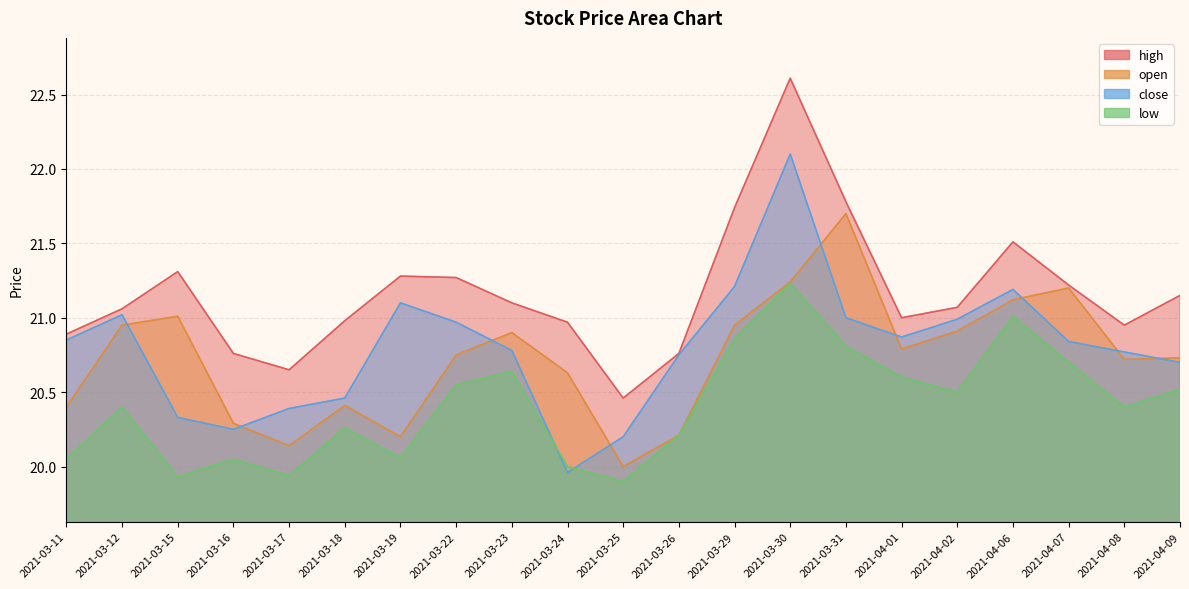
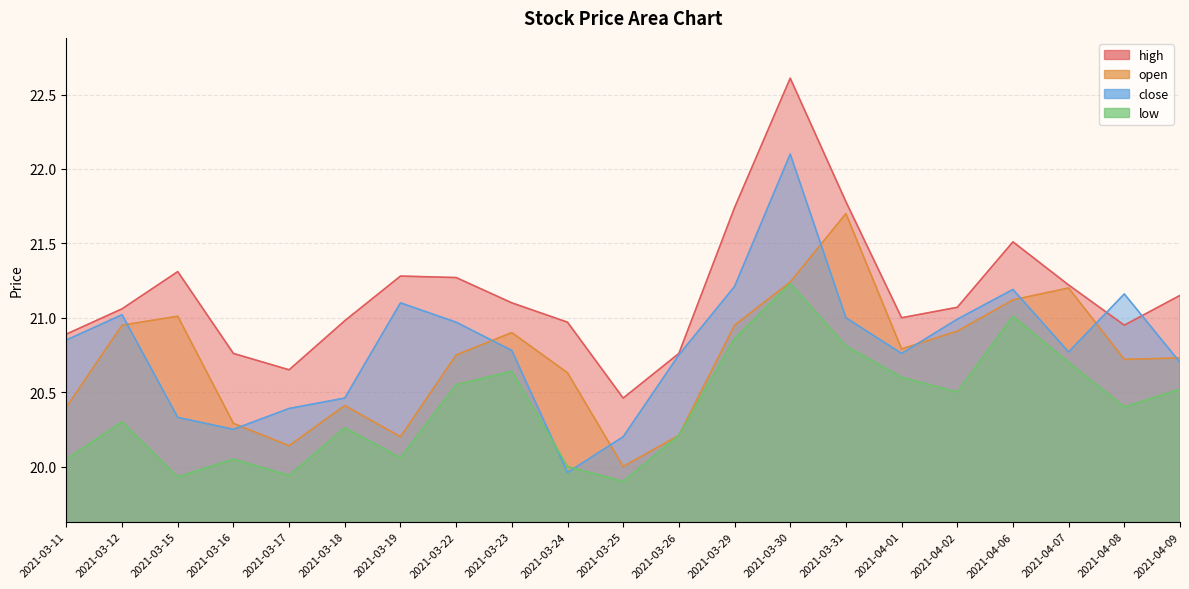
low, 2021-03-12: 20.4 -> 20.3
close, 2021-04-01: 20.87 -> 20.76
close, 2021-04-07: 20.84 -> 20.77
close, 2021-04-08: 20.77 -> 21.16
